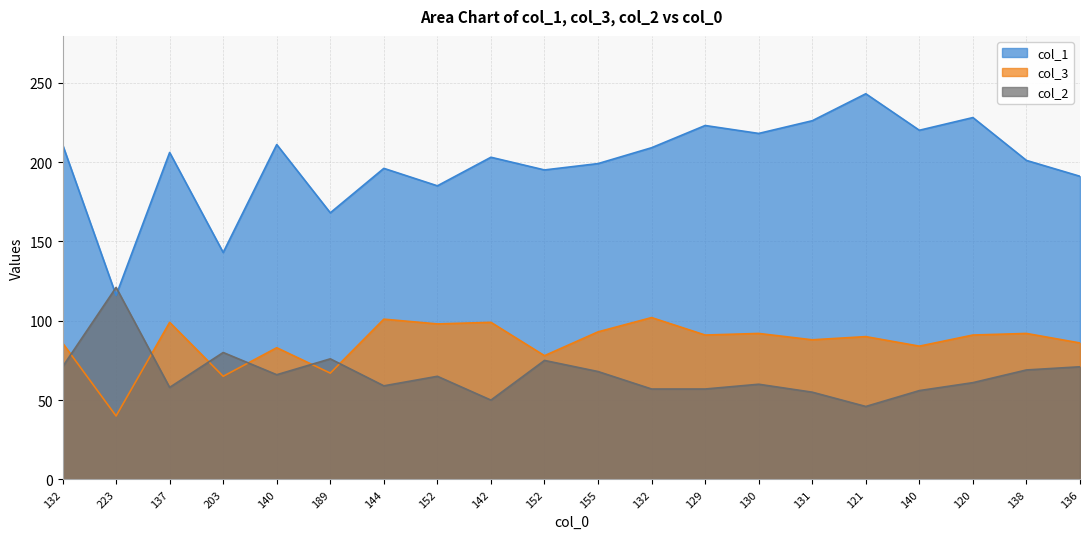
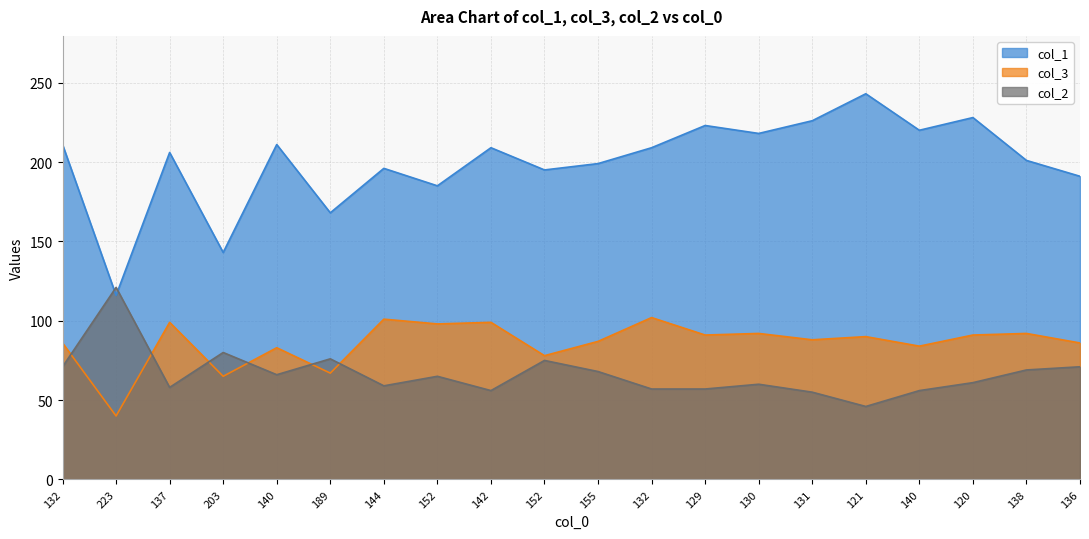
col_1, 142: 203 -> 209
col_2, 142: 50 -> 56
col_3, 155: 93 -> 87
